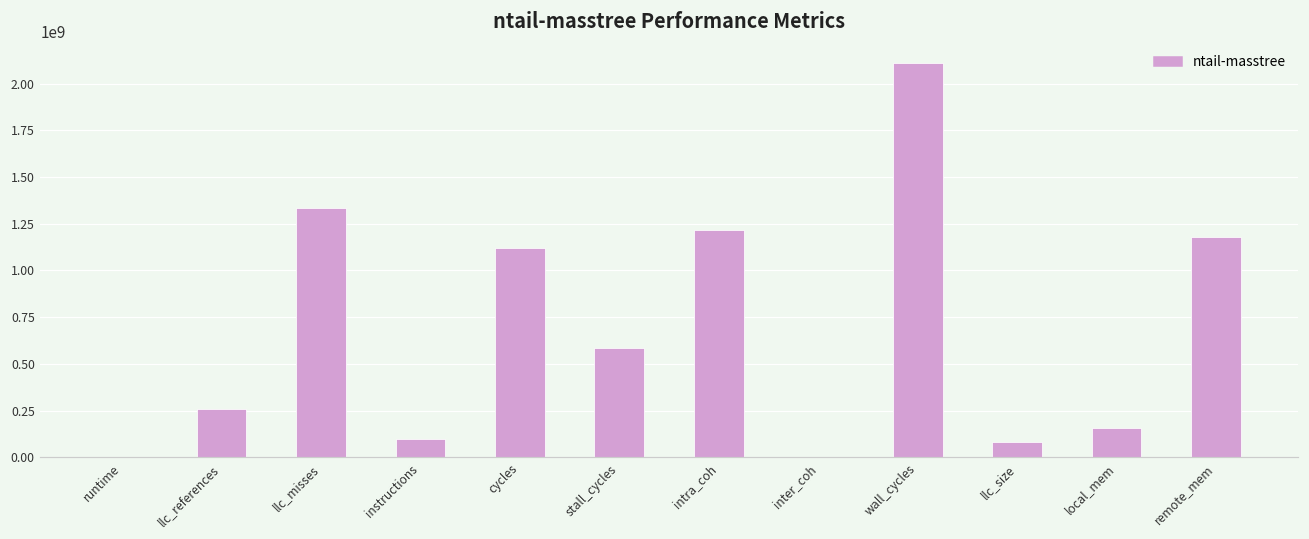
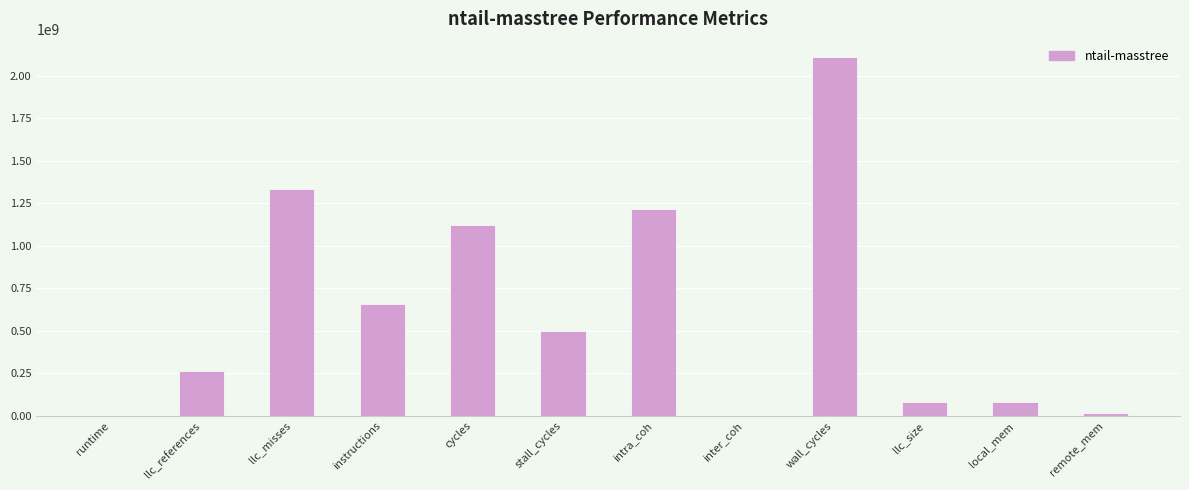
instructions: 100000000 -> 660000000
stall_cycles: 580000000 -> 500000000
local_mem: 160000000 -> 80000000
remote_mem: 1180000000 -> 20000000
